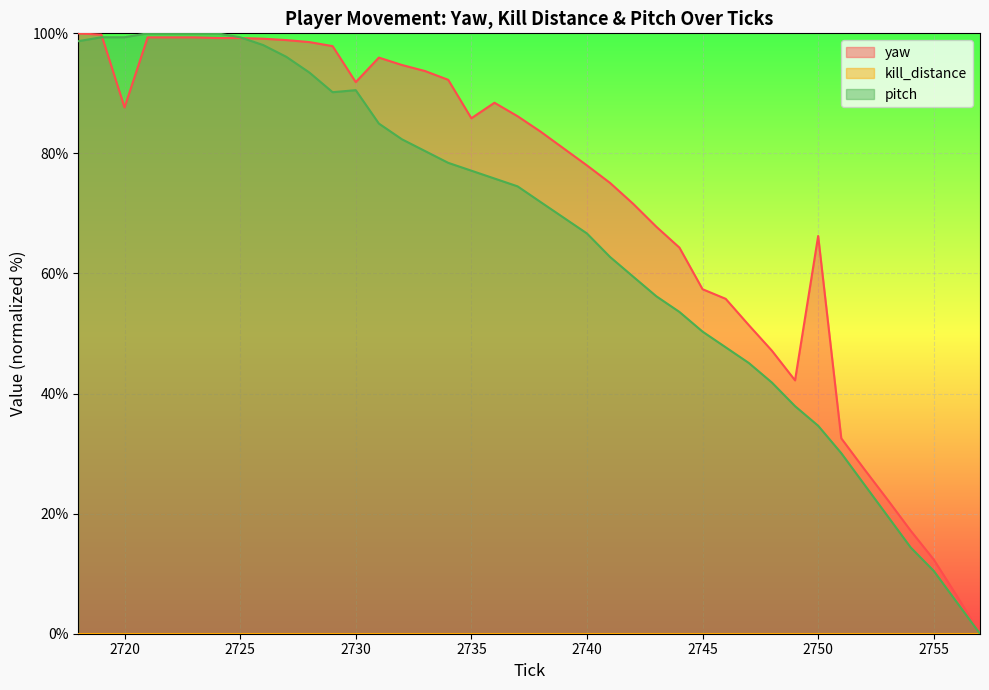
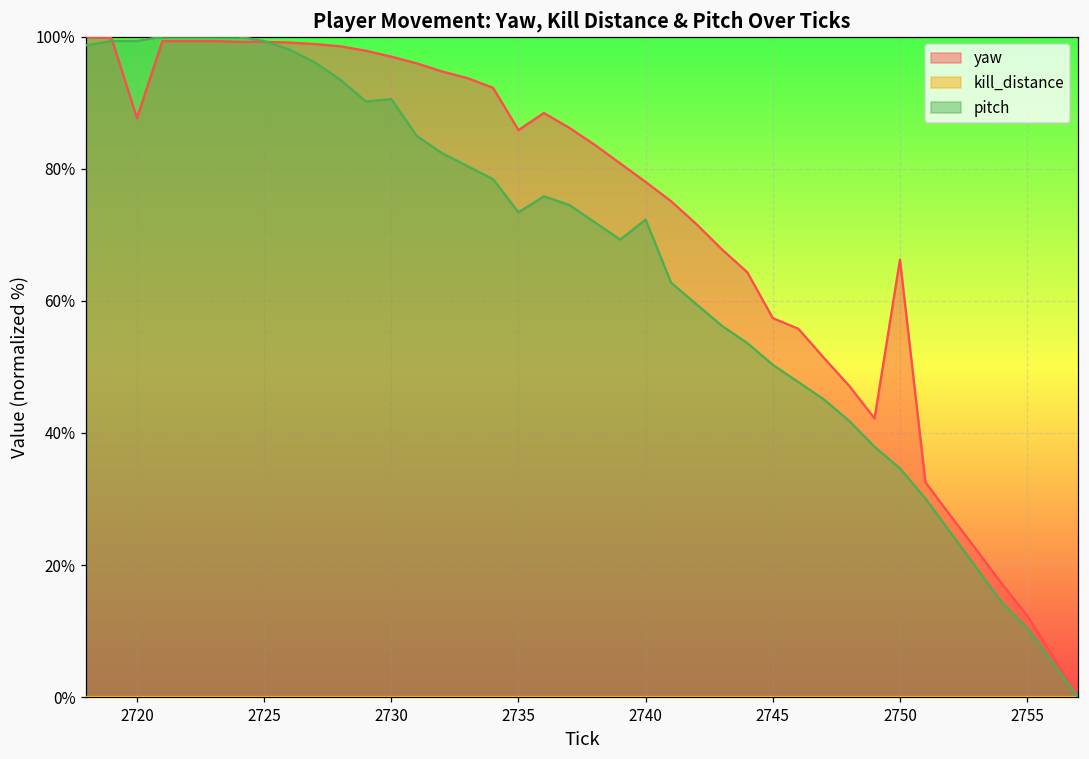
yaw, 2730: 92% -> 97%
pitch, 2735: 77% -> 73%
pitch, 2740: 67% -> 72%
